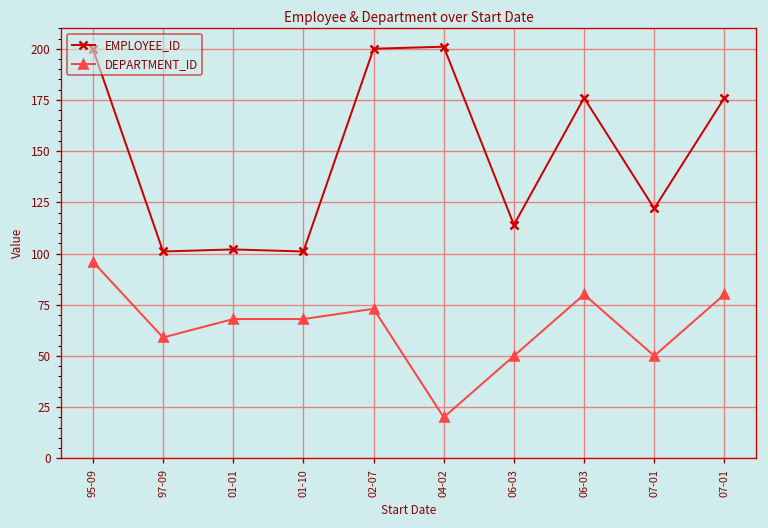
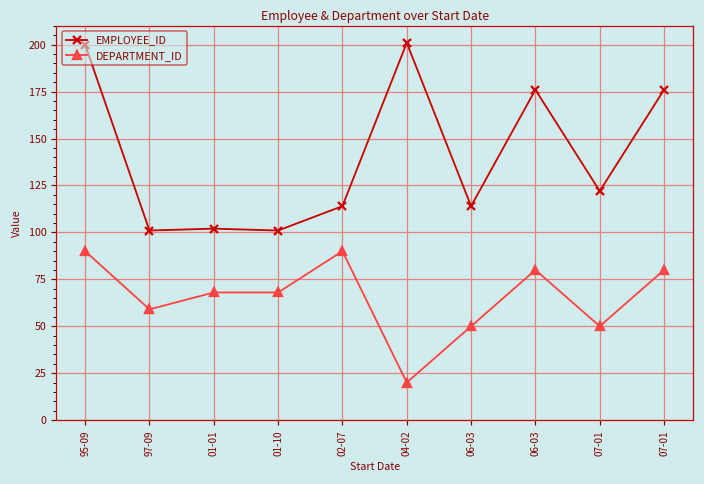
DEPARTMENT_ID, 95-09: 96 -> 90
EMPLOYEE_ID, 02-07: 200 -> 114
DEPARTMENT_ID, 02-07: 73 -> 90
